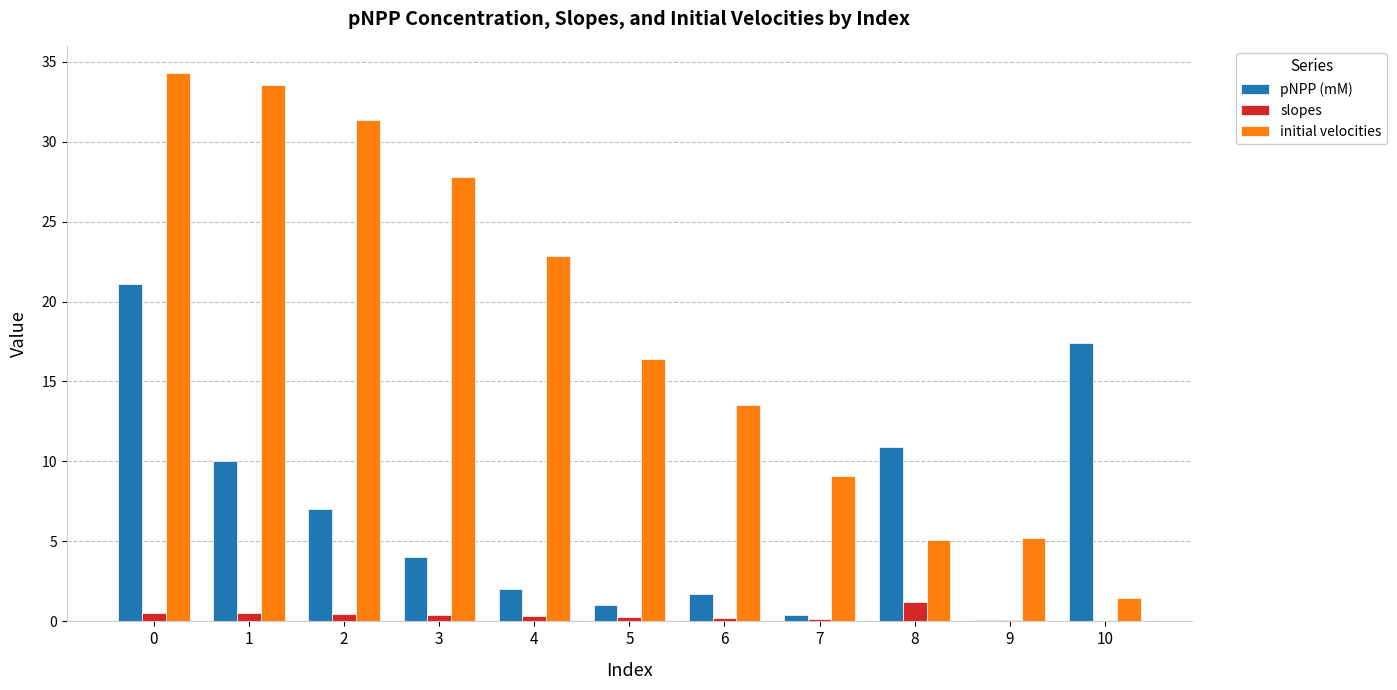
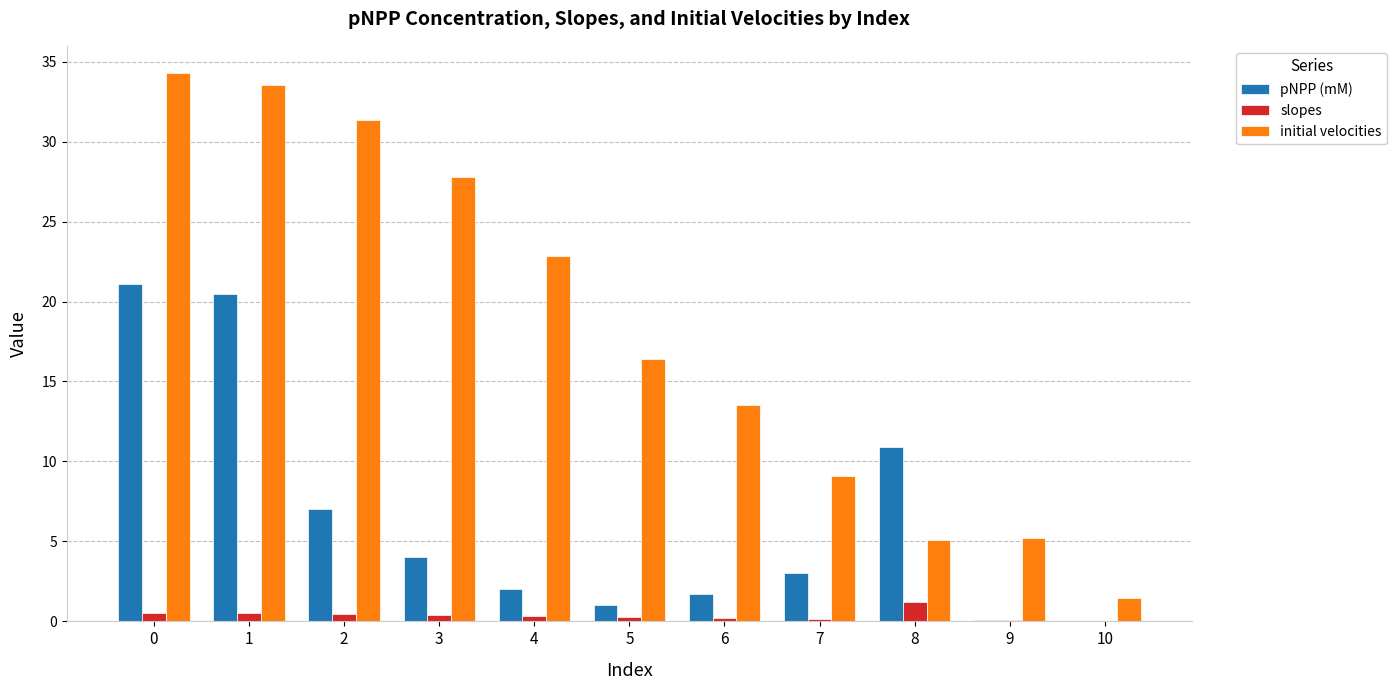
pNPP (mM), 1: 10.0 -> 20.5
pNPP (mM), 7: 0.4 -> 3.0
pNPP (mM), 10: 17.4 -> 0.1
